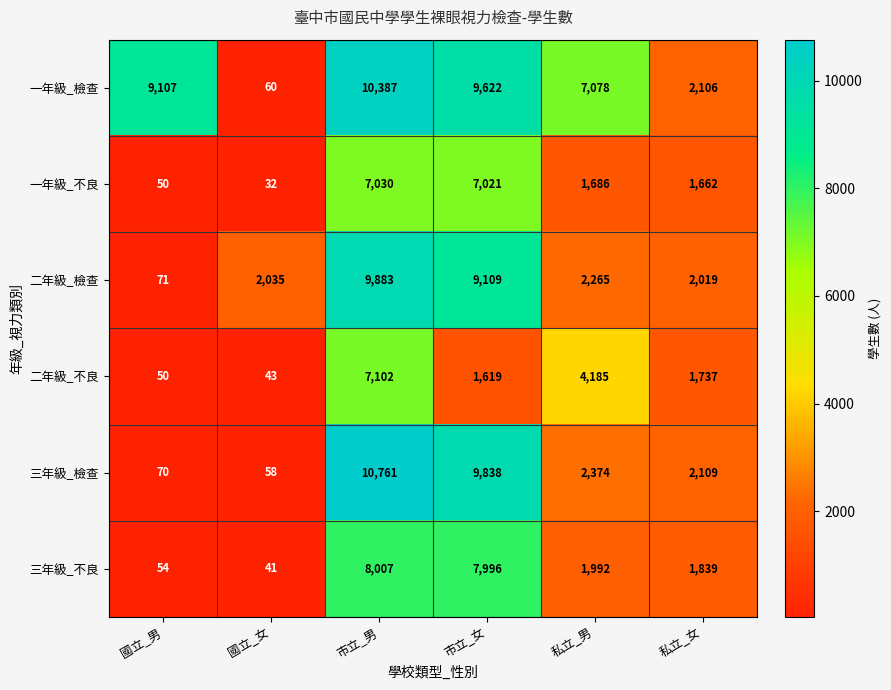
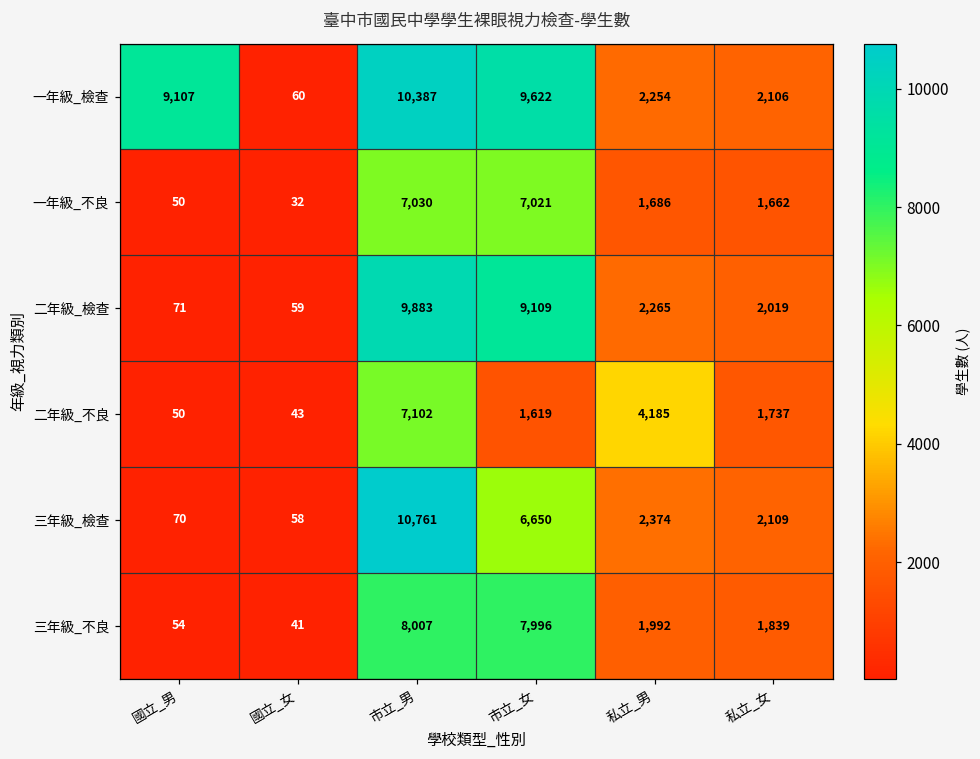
一年級_檢查, 私立_男: 7,078 -> 2,254
二年級_檢查, 國立_女: 2,035 -> 59
三年級_檢查, 市立_女: 9,838 -> 6,650
